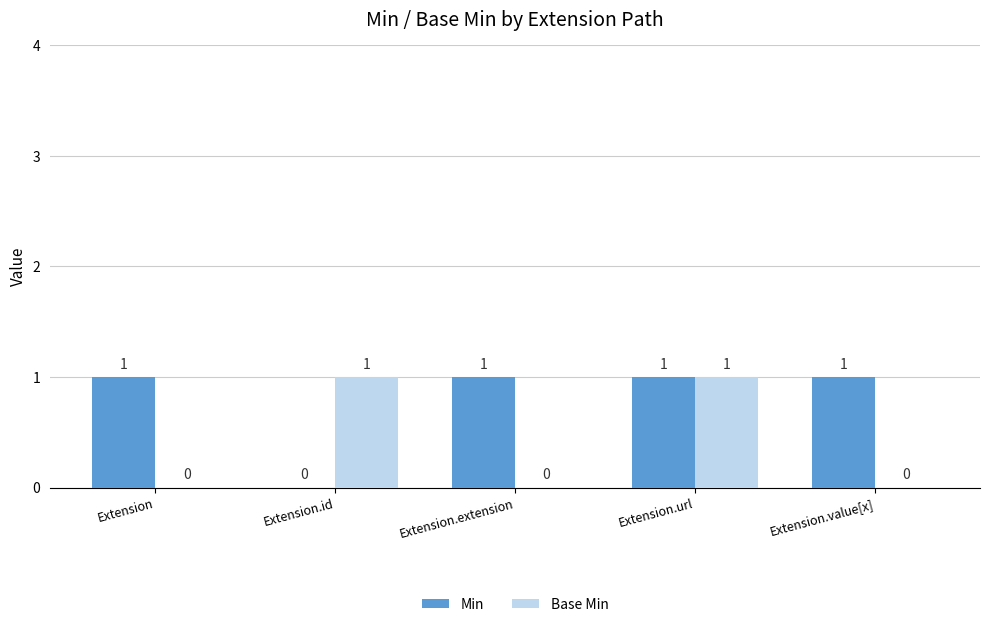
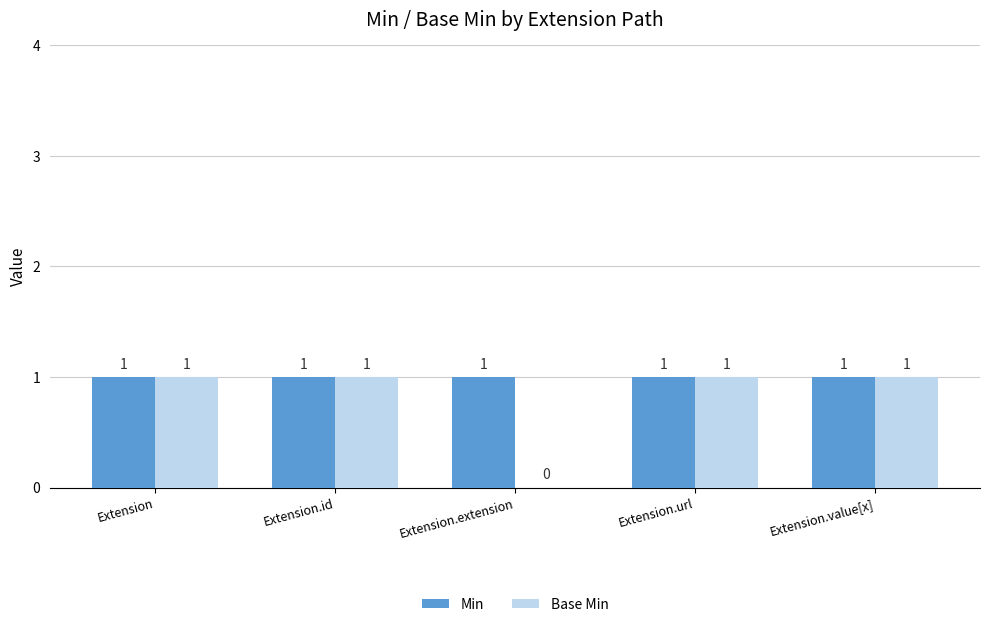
Base Min, Extension: 0 -> 1
Min, Extension.id: 0 -> 1
Base Min, Extension.value[x]: 0 -> 1
